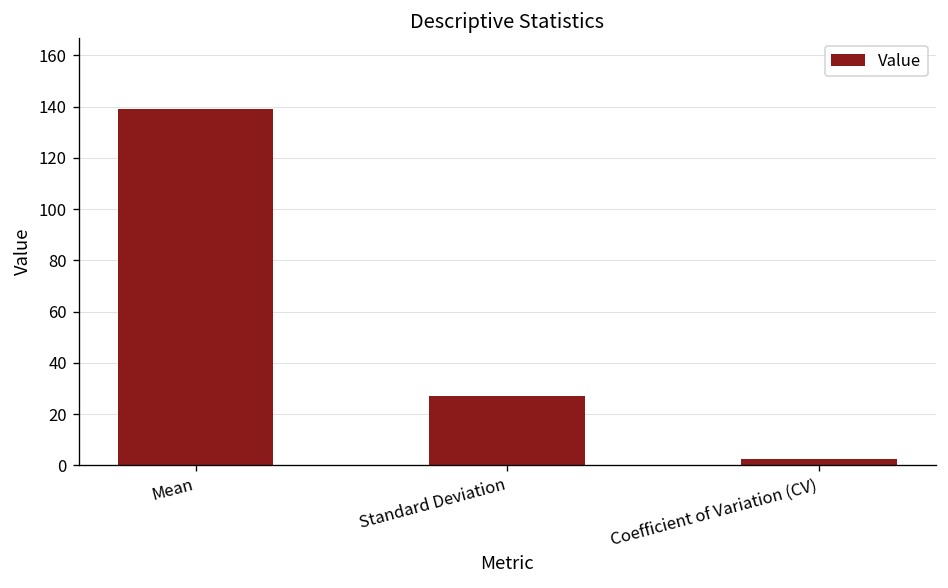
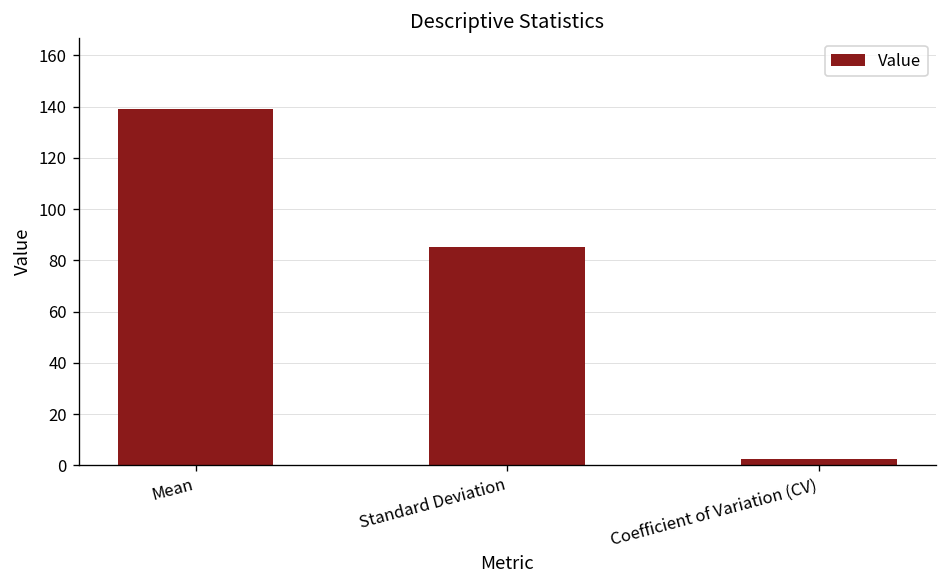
Standard Deviation: 27 -> 85
